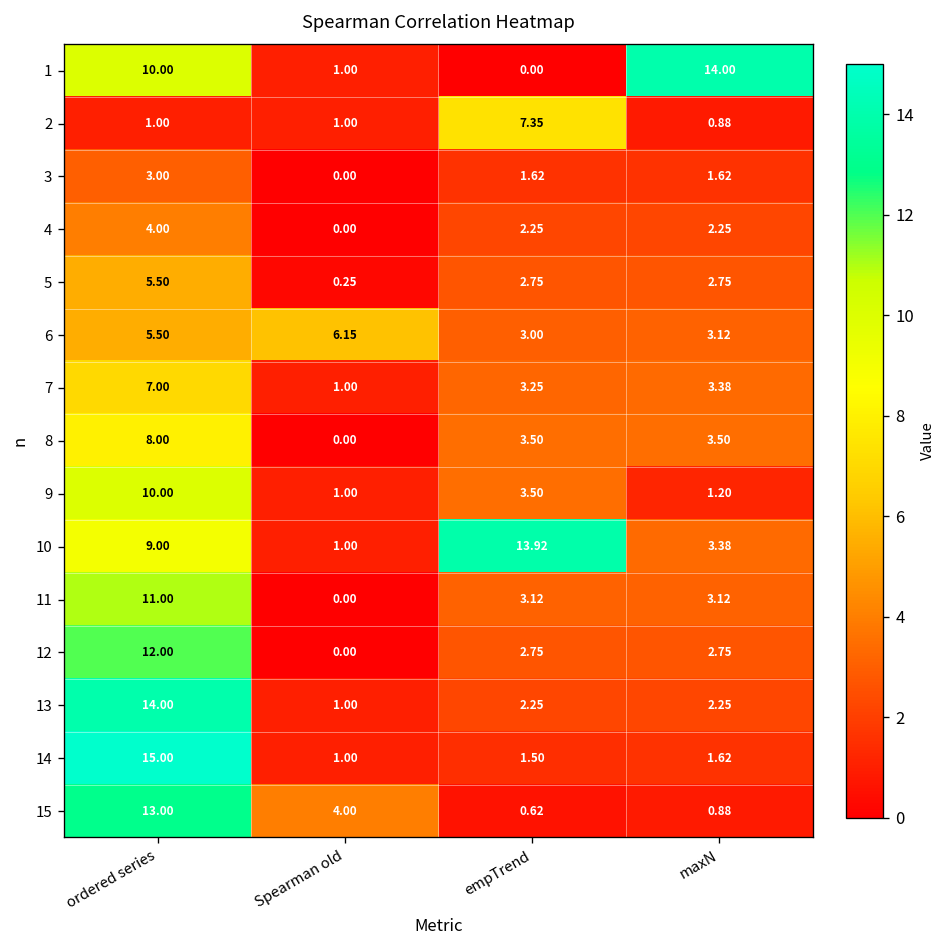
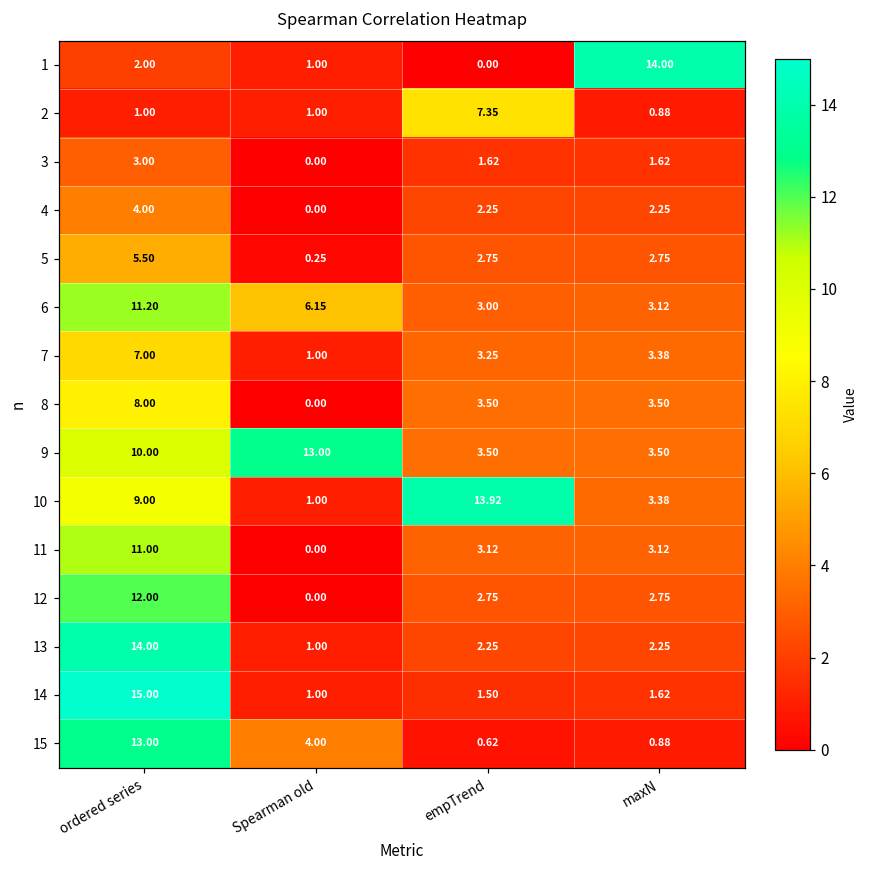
1, ordered series: 10.00 -> 2.00
6, ordered series: 5.50 -> 11.20
9, Spearman old: 1.00 -> 13.00
9, maxN: 1.20 -> 3.50
